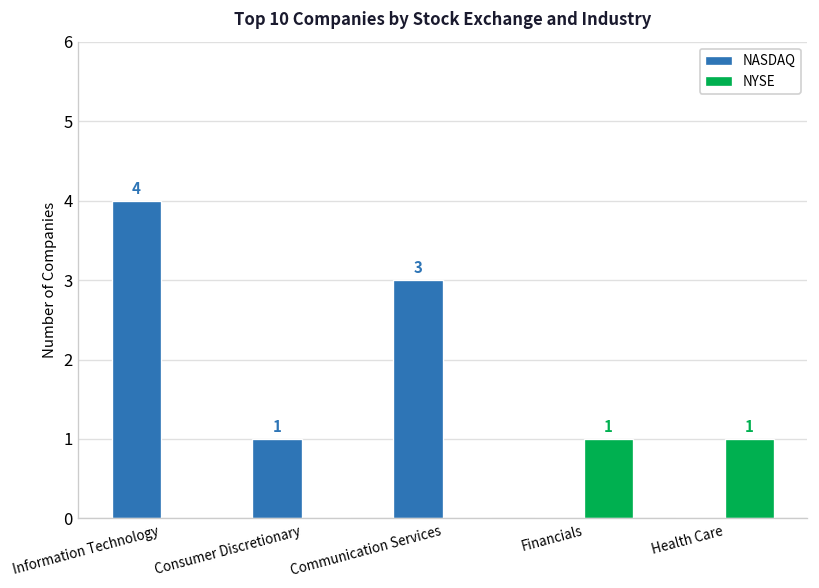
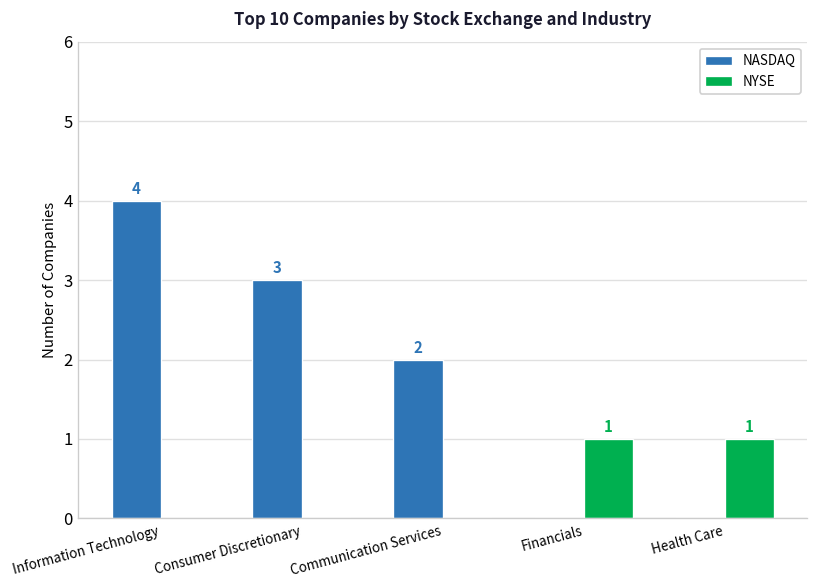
NASDAQ, Consumer Discretionary: 1 -> 3
NASDAQ, Communication Services: 3 -> 2
